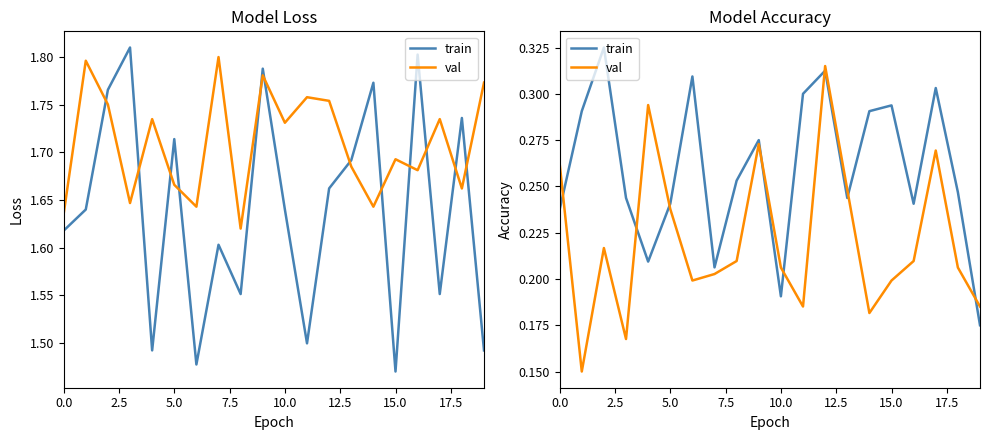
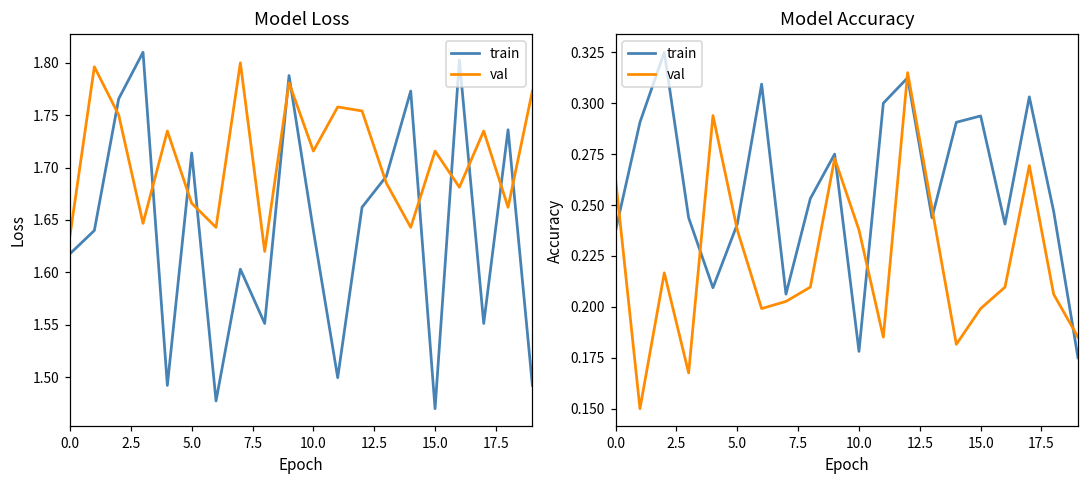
Model Loss, val, 10.0: 1.73 -> 1.72
Model Loss, val, 15.0: 1.69 -> 1.72
Model Accuracy, train, 10.0: 0.191 -> 0.178
Model Accuracy, val, 10.0: 0.206 -> 0.238
